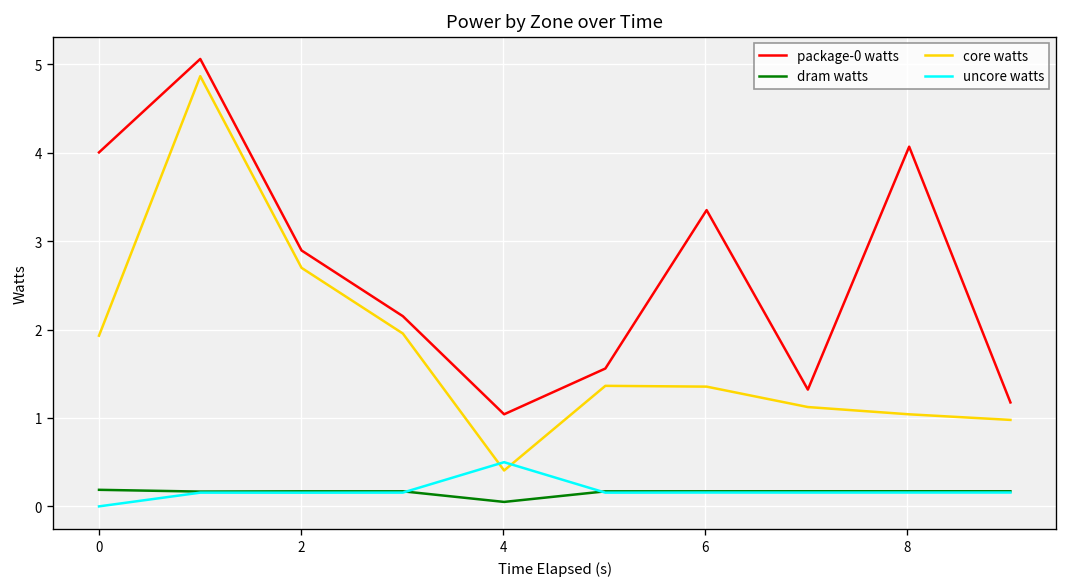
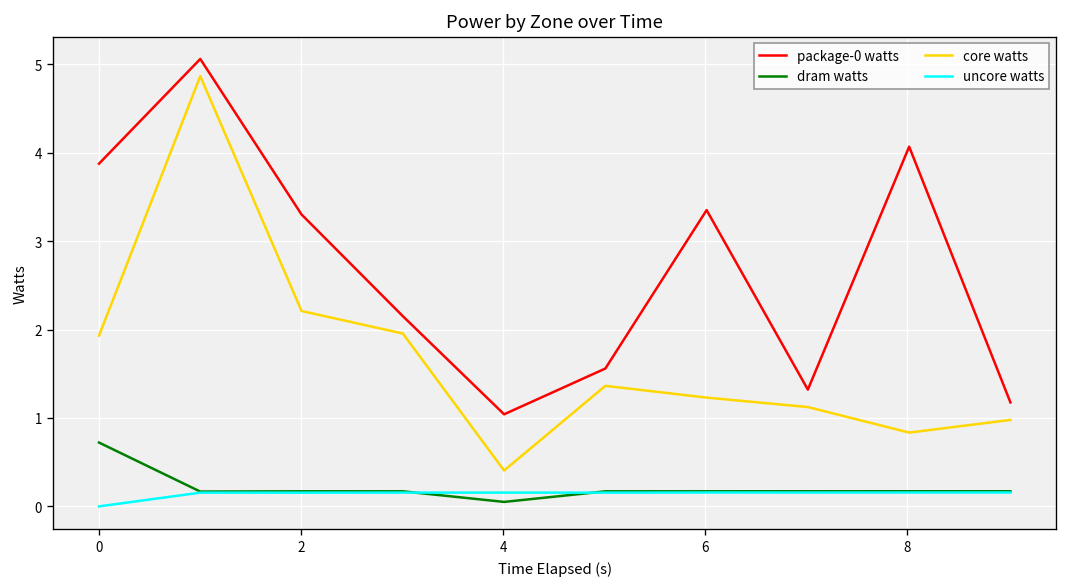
package-0 watts, 0: 4.0 -> 3.9
dram watts, 0: 0.2 -> 0.7
package-0 watts, 2: 2.9 -> 3.3
core watts, 2: 2.7 -> 2.2
uncore watts, 4: 0.5 -> 0.2
core watts, 6: 1.4 -> 1.2
core watts, 8: 1.0 -> 0.8
